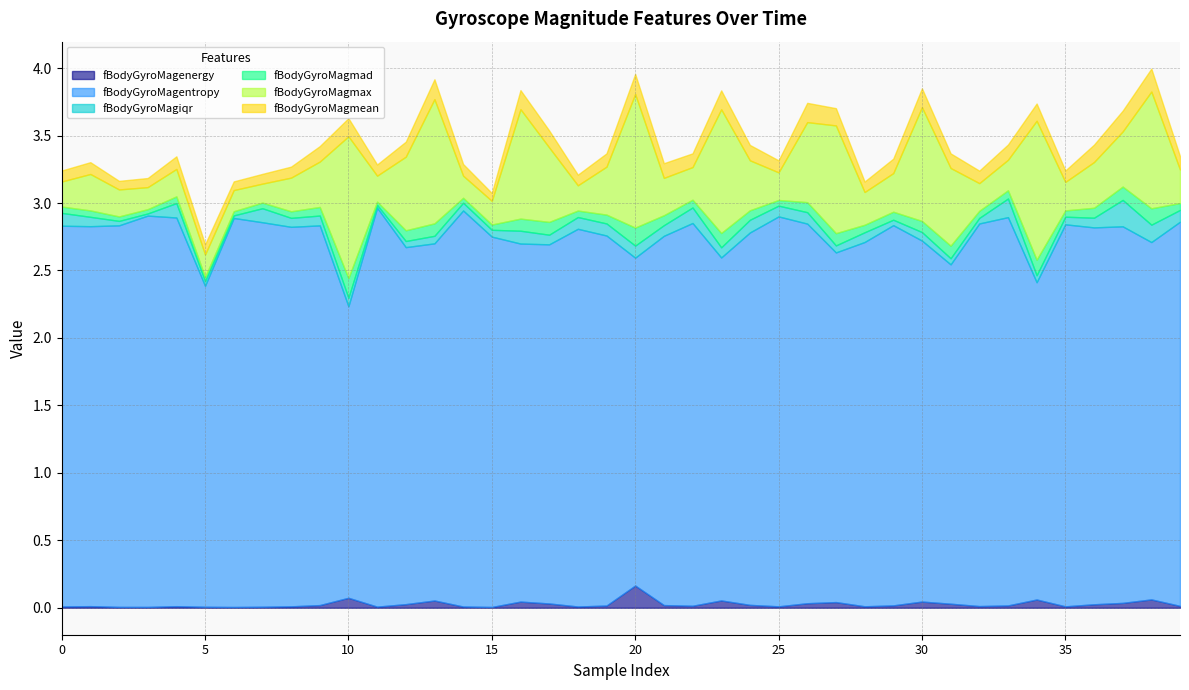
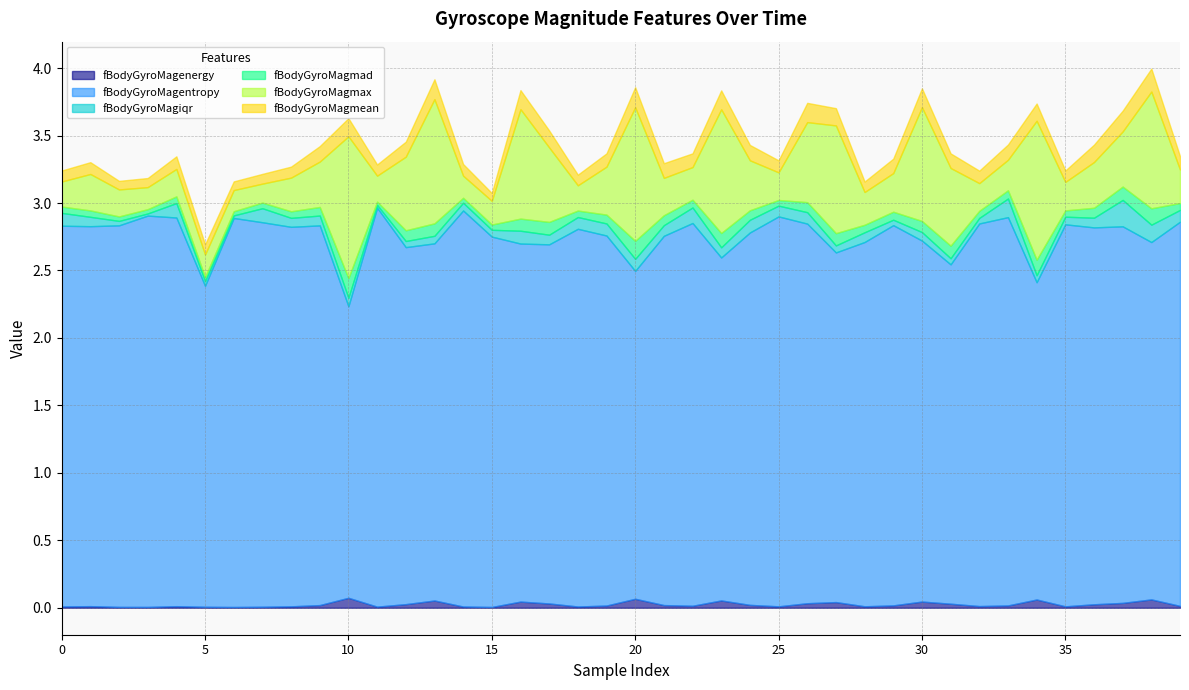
fBodyGyroMagenergy, 20: 0.16 -> 0.07
